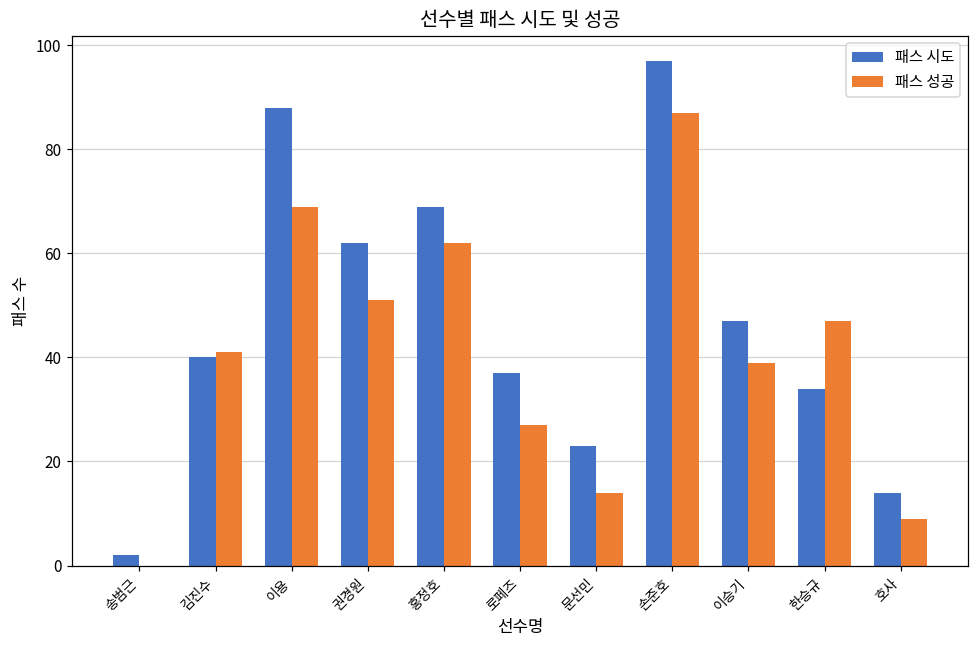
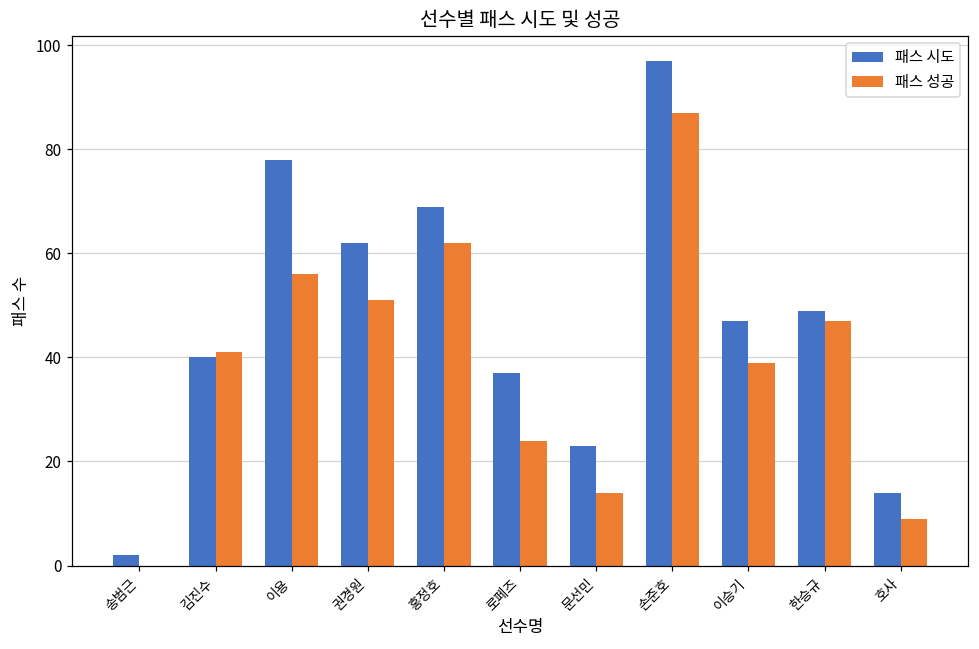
패스 시도, 이용: 88 -> 78
패스 성공, 이용: 69 -> 56
패스 성공, 로페즈: 27 -> 24
패스 시도, 한승규: 34 -> 49
